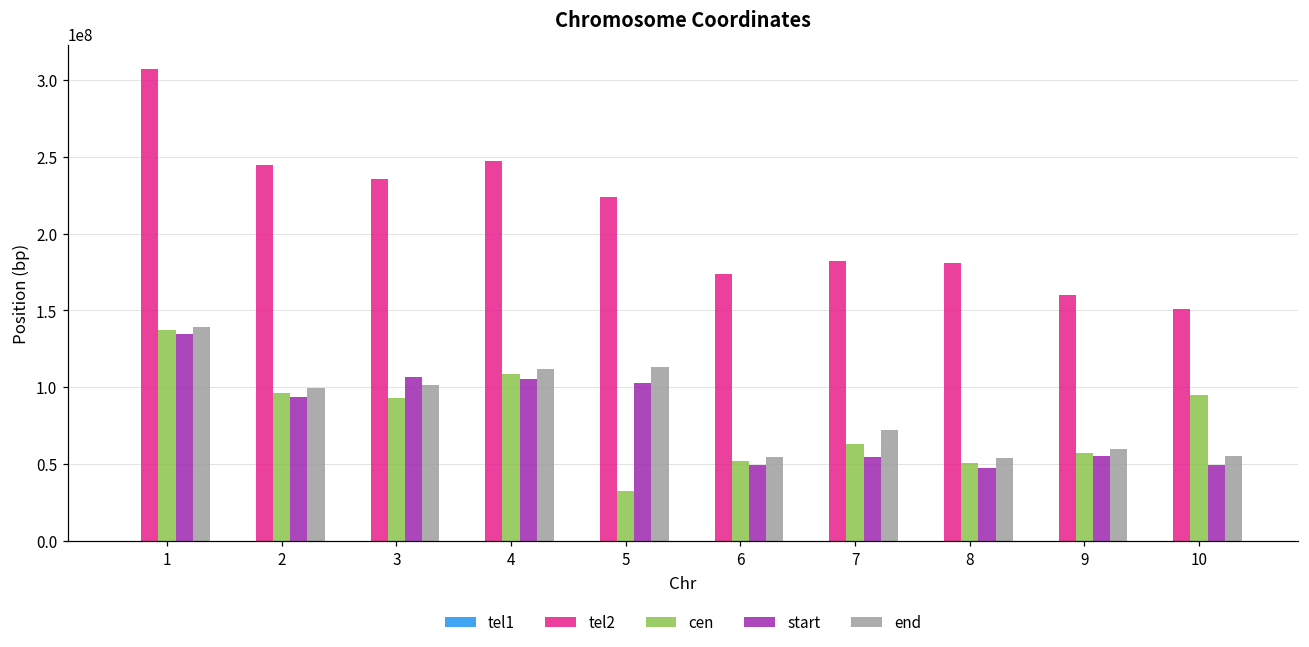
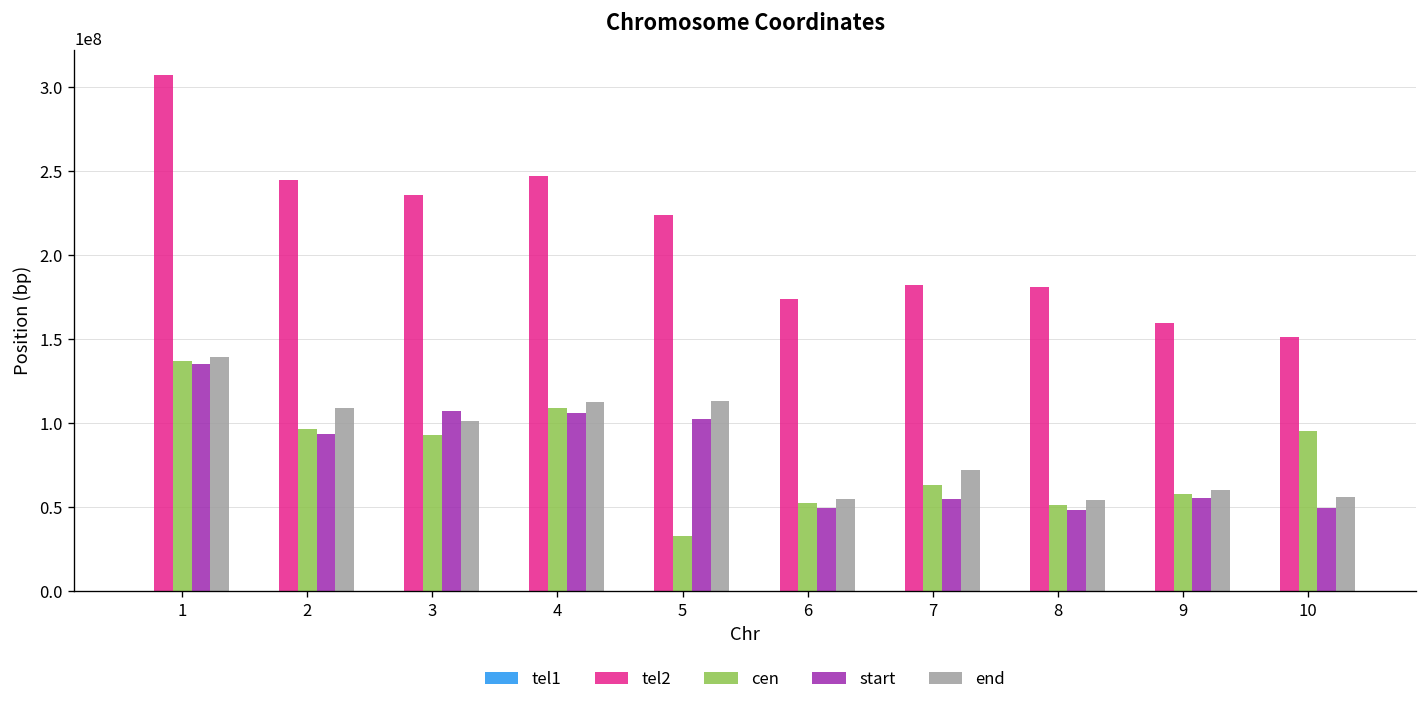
end, 2: 100000000 -> 109000000
